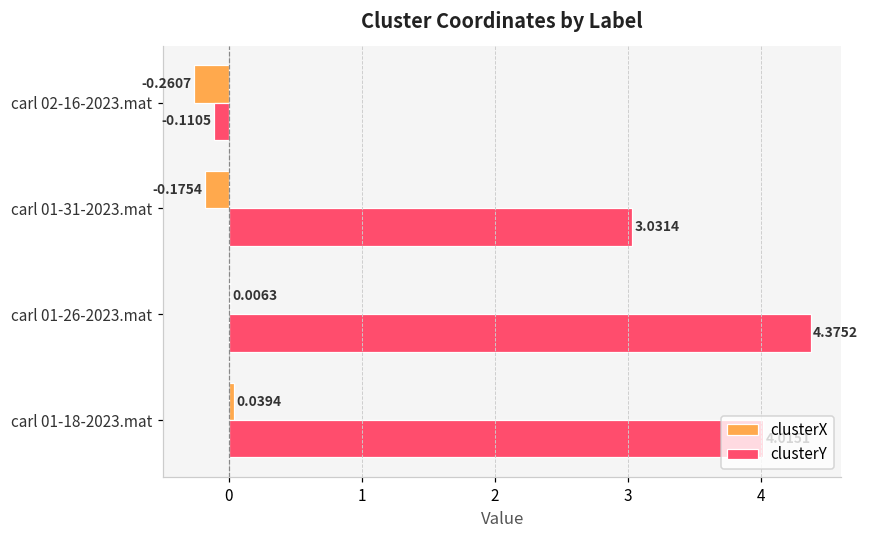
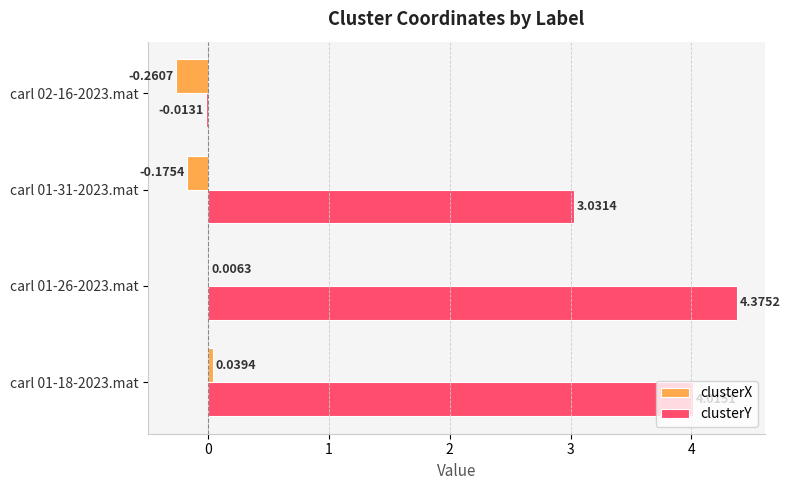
clusterY, carl 02-16-2023.mat: -0.1105 -> -0.0131
